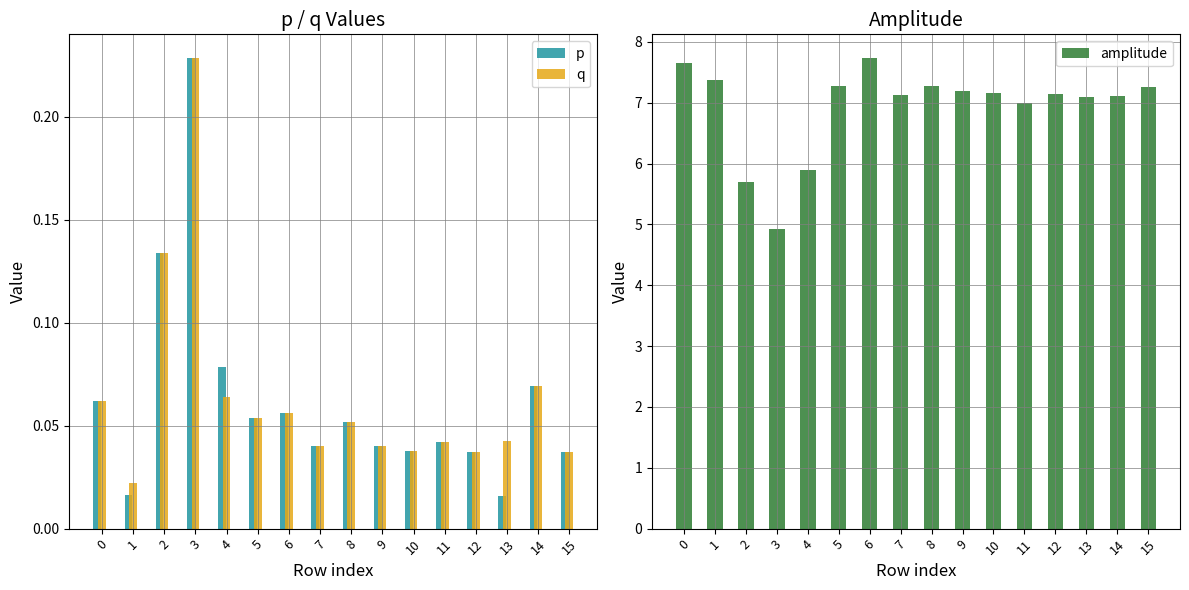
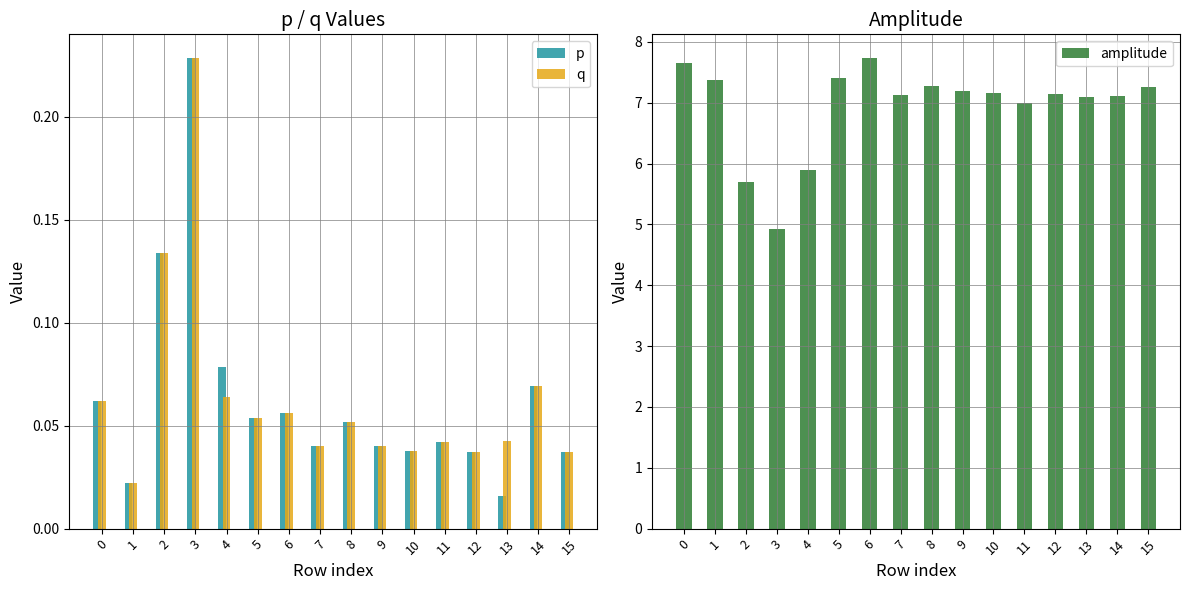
p / q Values, p, 1: 0.017 -> 0.022
Amplitude, 5: 7.3 -> 7.4
